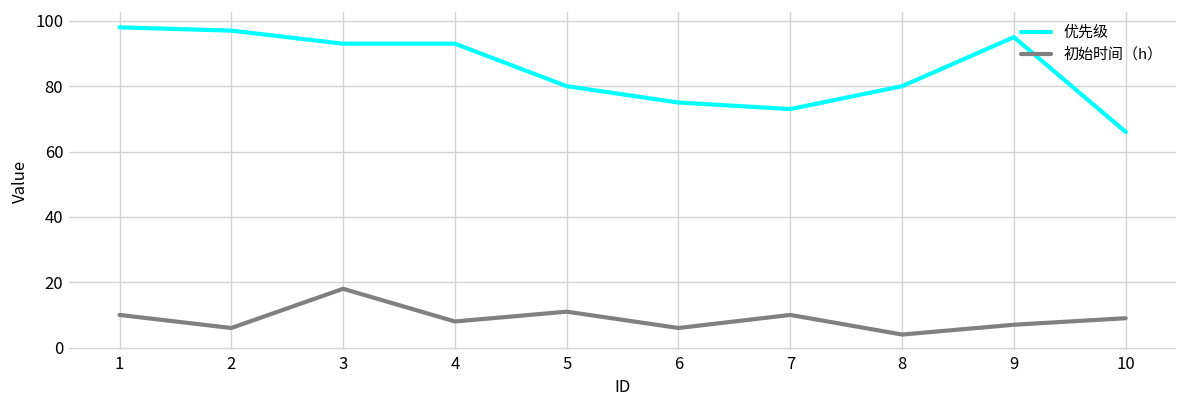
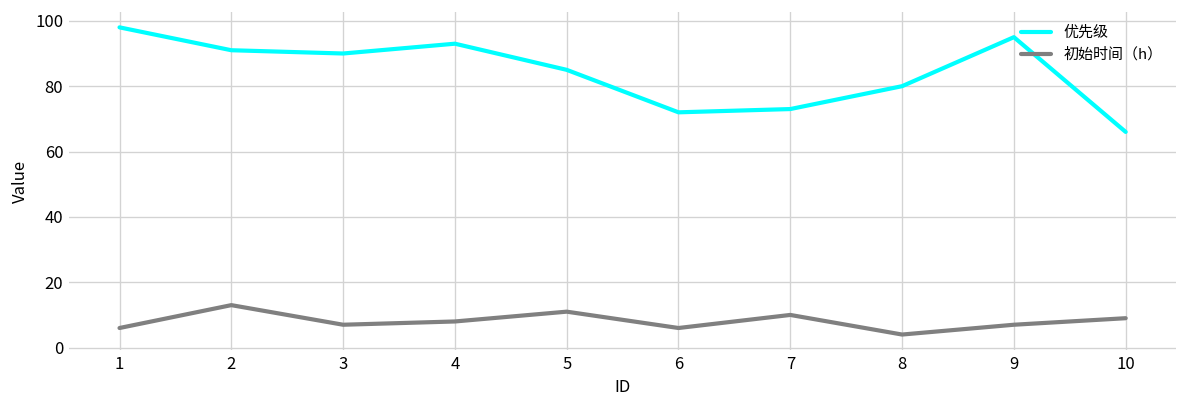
初始时间（h）, 1: 10 -> 6
优先级, 2: 97 -> 91
初始时间（h）, 2: 6 -> 13
优先级, 3: 93 -> 90
初始时间（h）, 3: 18 -> 7
优先级, 5: 80 -> 85
优先级, 6: 75 -> 72
